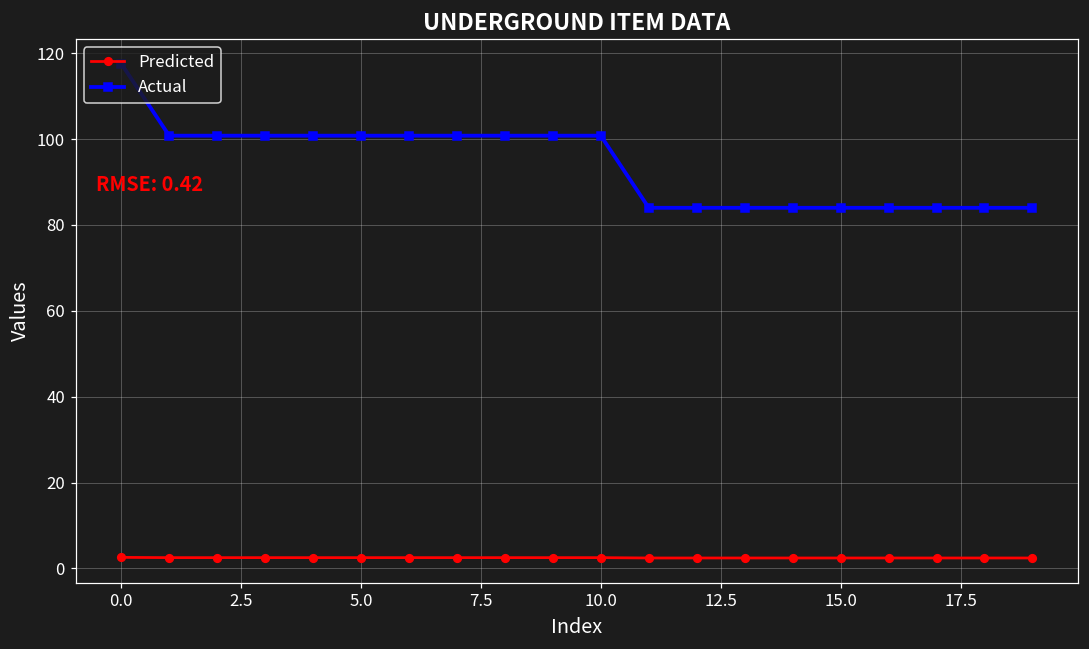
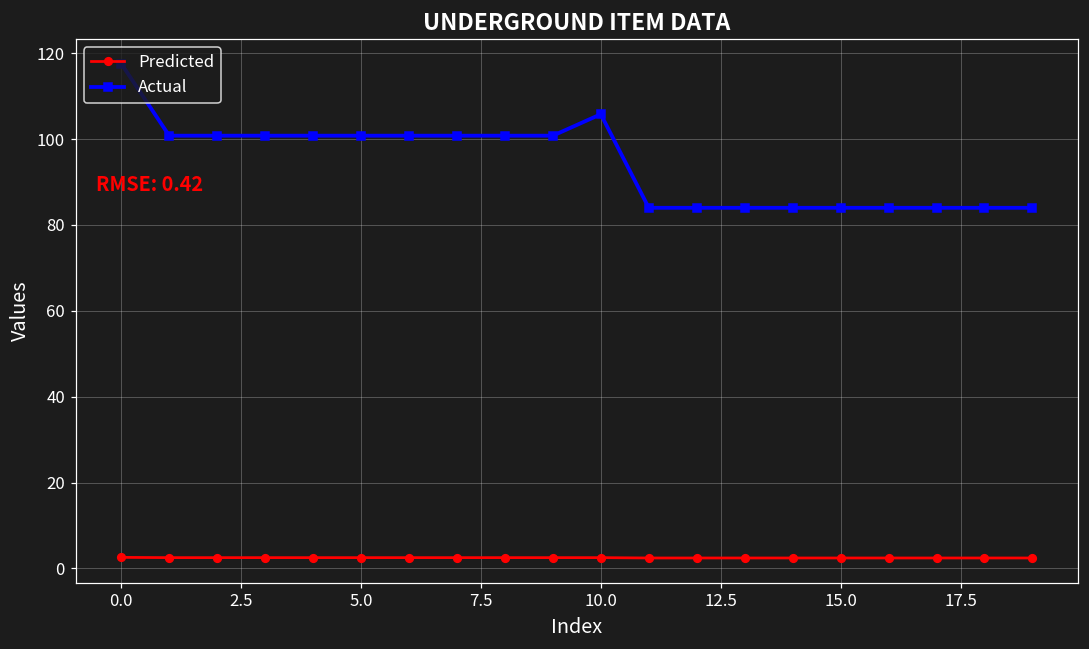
Actual, 10.0: 101 -> 106
